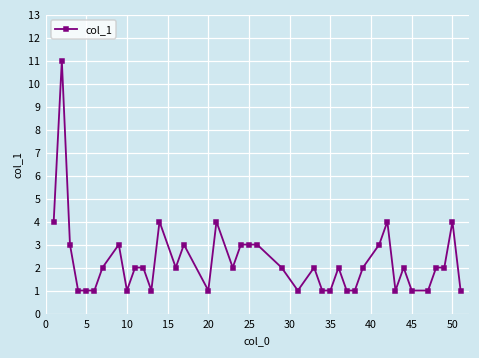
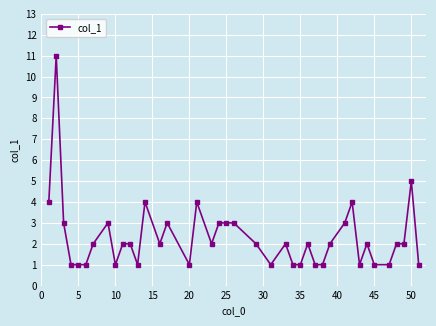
50: 4 -> 5
